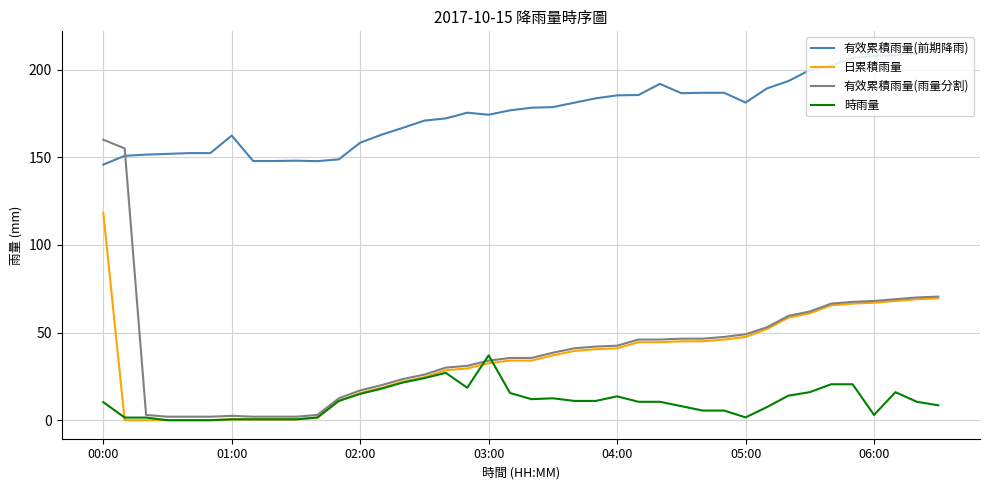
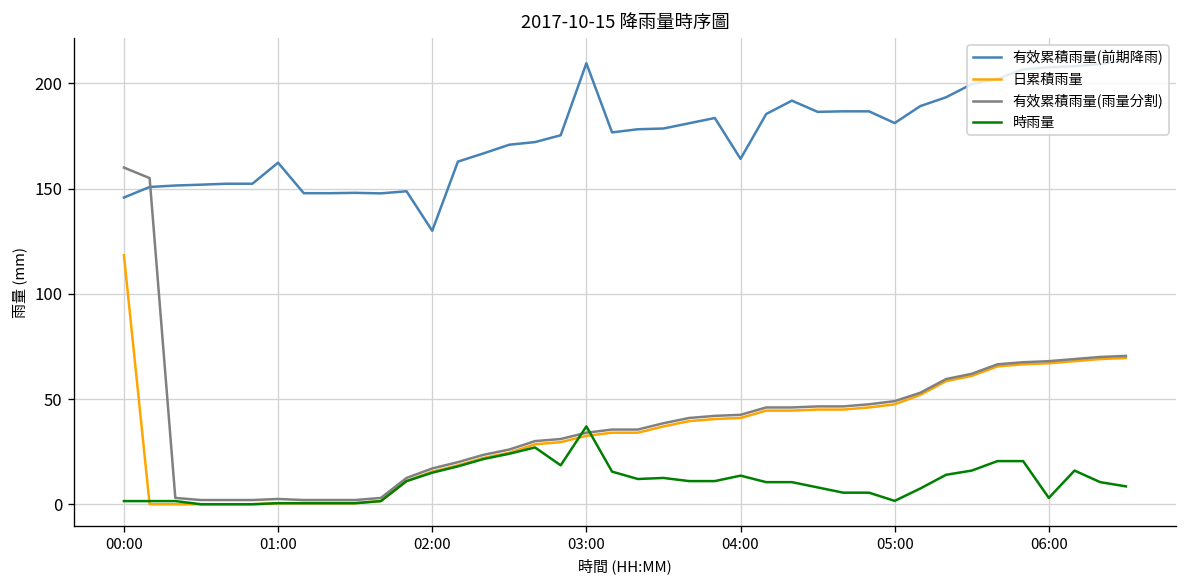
時雨量, 00:00: 10 -> 2
有效累積雨量(前期降雨), 02:00: 158 -> 130
有效累積雨量(前期降雨), 03:00: 174 -> 210
有效累積雨量(前期降雨), 04:00: 185 -> 164
